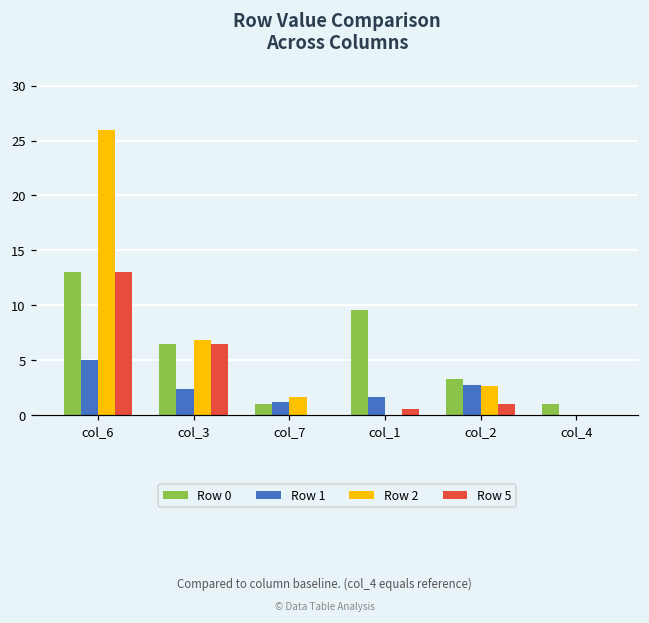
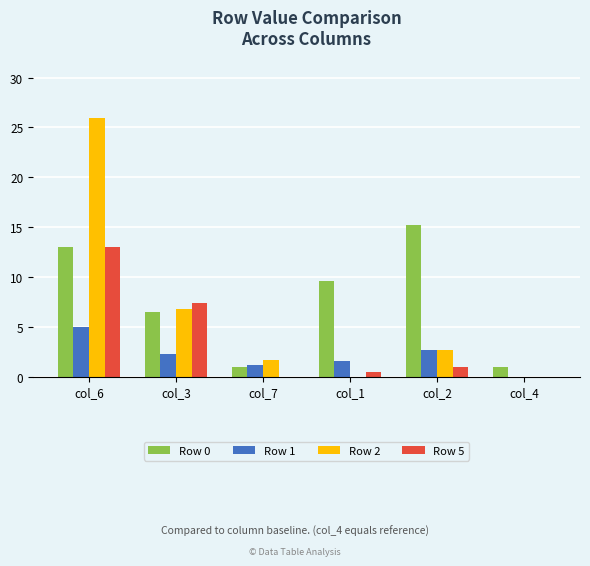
Row 5, col_3: 6.5 -> 7.4
Row 0, col_2: 3 -> 15
